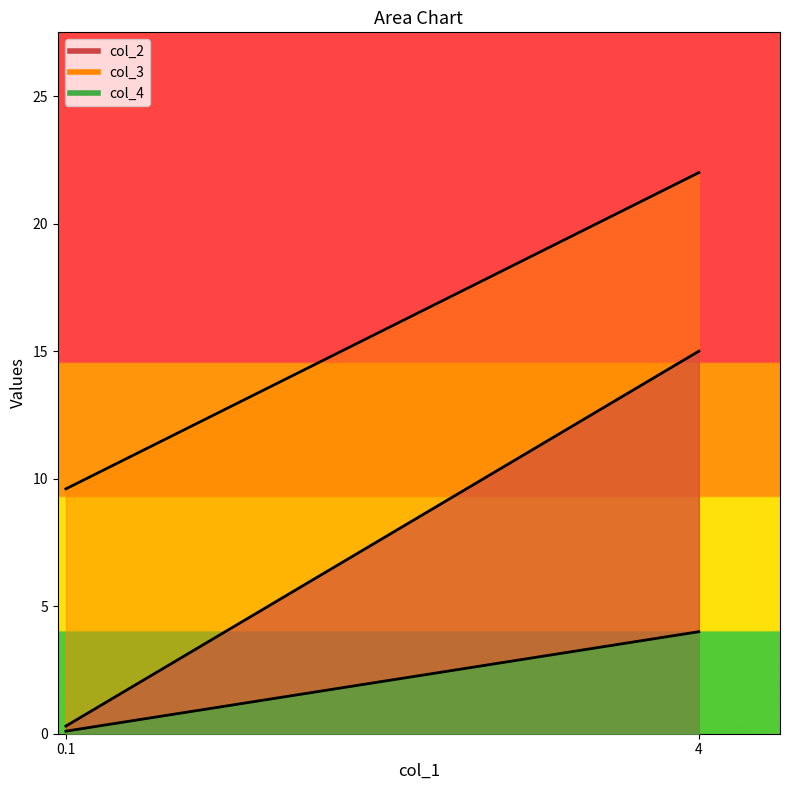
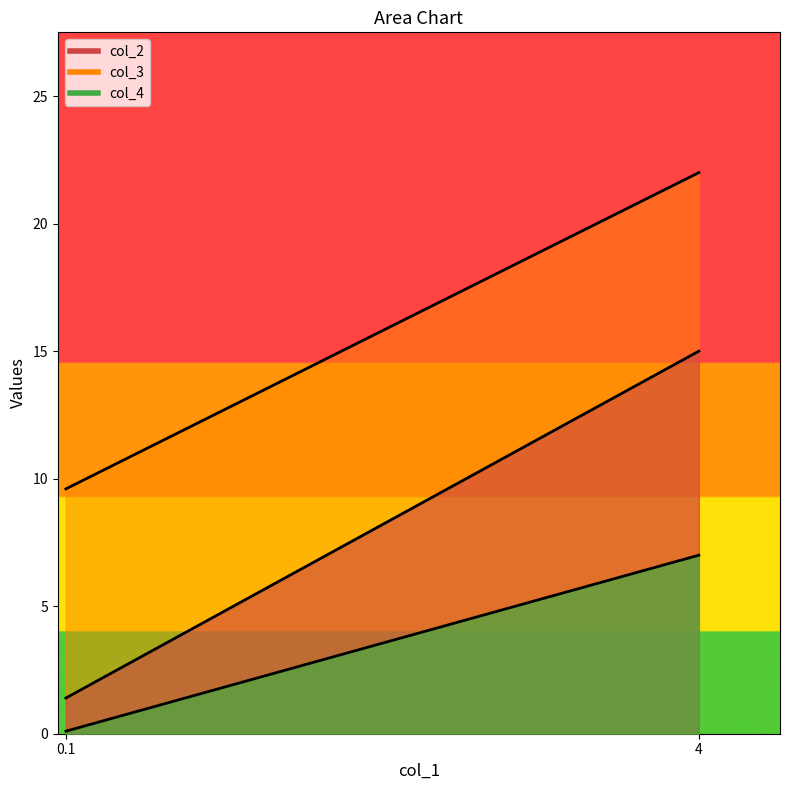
col_2, 0.1: 0.3 -> 1.4
col_4, 4: 4 -> 7
